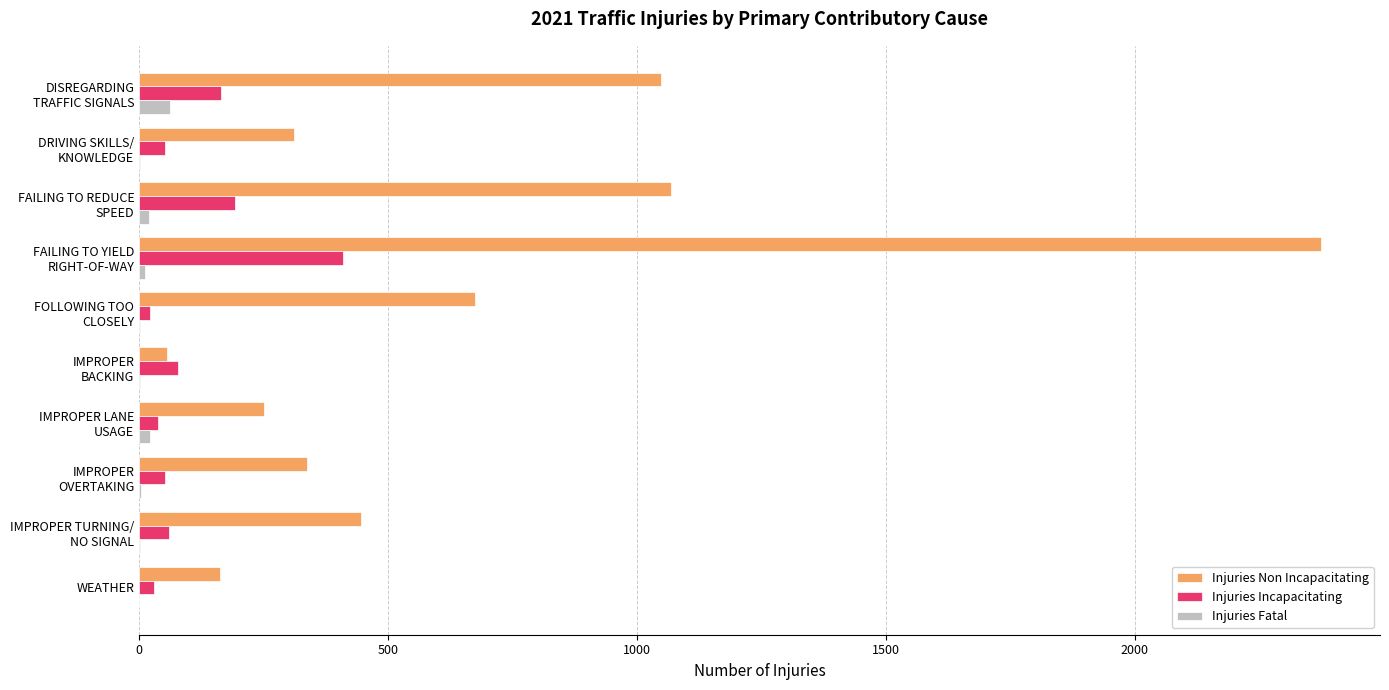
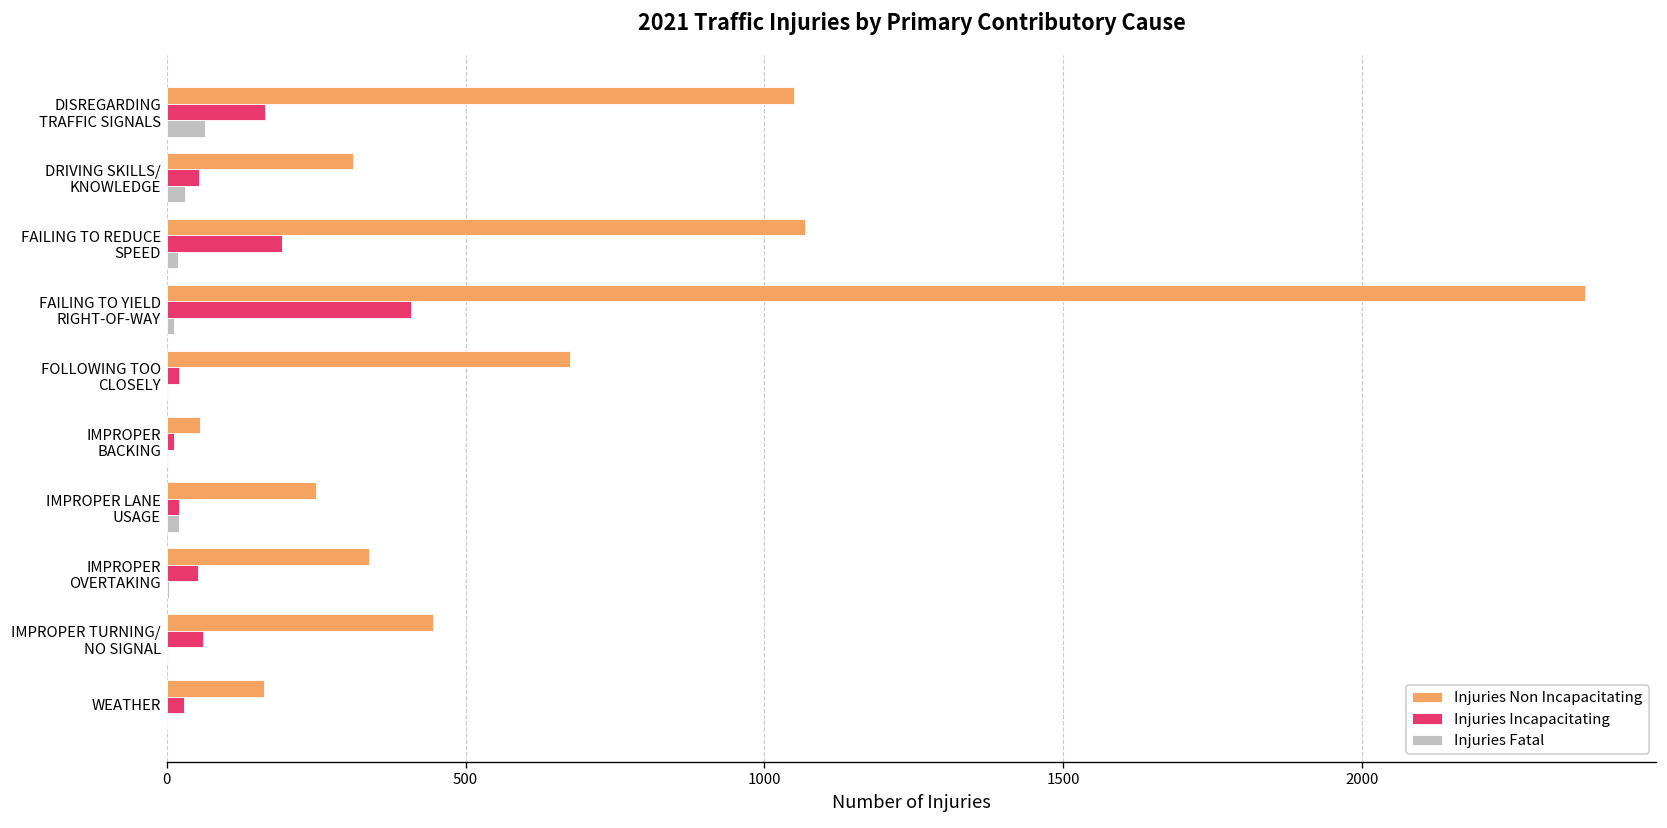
Injuries Fatal, DRIVING SKILLS/ KNOWLEDGE: 0 -> 30
Injuries Incapacitating, IMPROPER BACKING: 80 -> 10
Injuries Incapacitating, IMPROPER LANE USAGE: 40 -> 20
